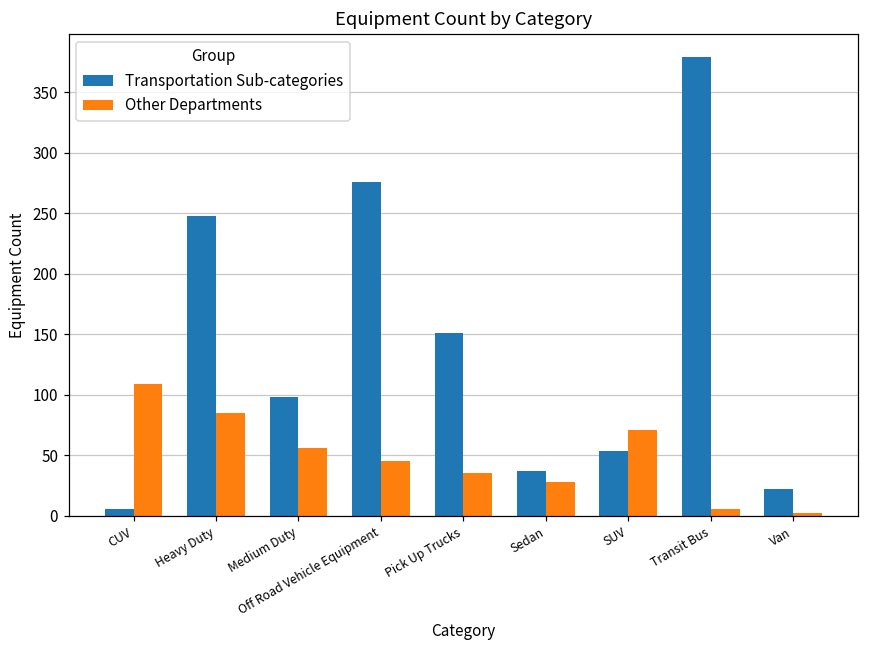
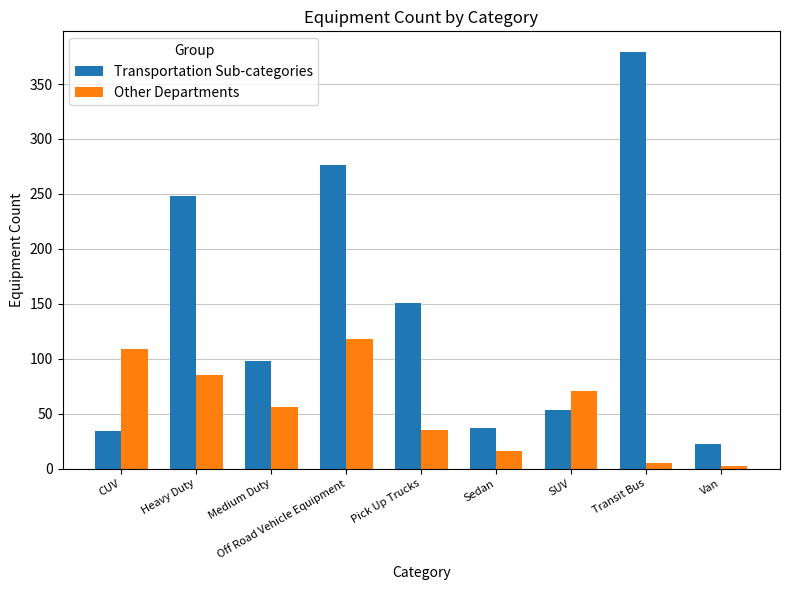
Transportation Sub-categories, CUV: 5 -> 34
Other Departments, Off Road Vehicle Equipment: 45 -> 118
Other Departments, Sedan: 28 -> 16
